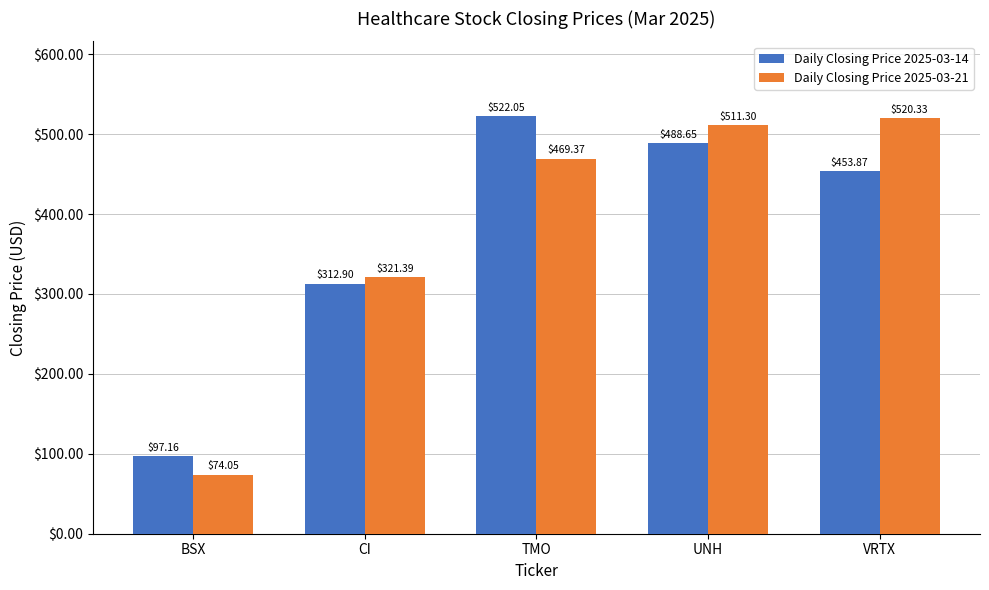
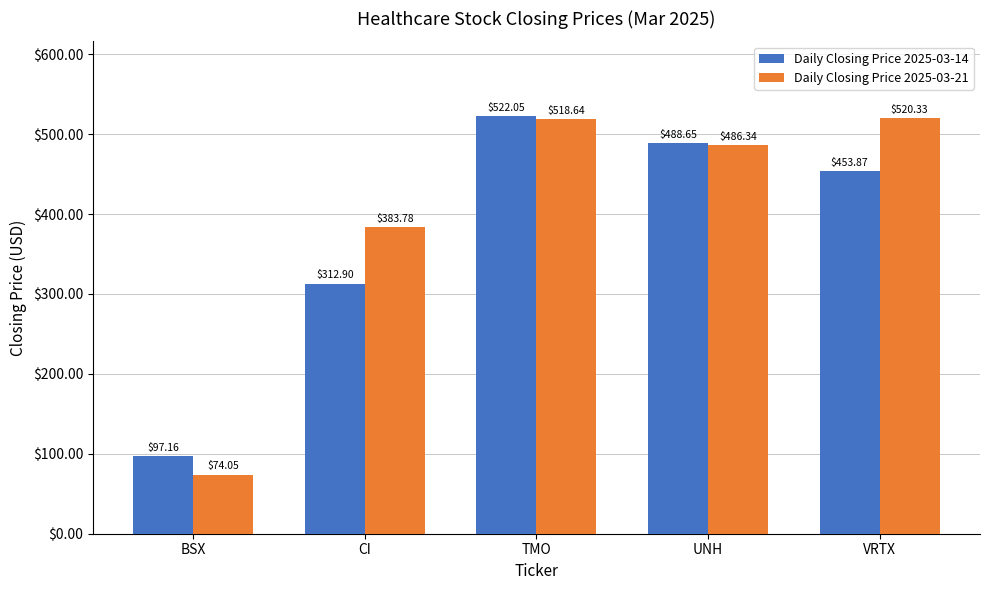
Daily Closing Price 2025-03-21, CI: $321.39 -> $383.78
Daily Closing Price 2025-03-21, TMO: $469.37 -> $518.64
Daily Closing Price 2025-03-21, UNH: $511.30 -> $486.34
